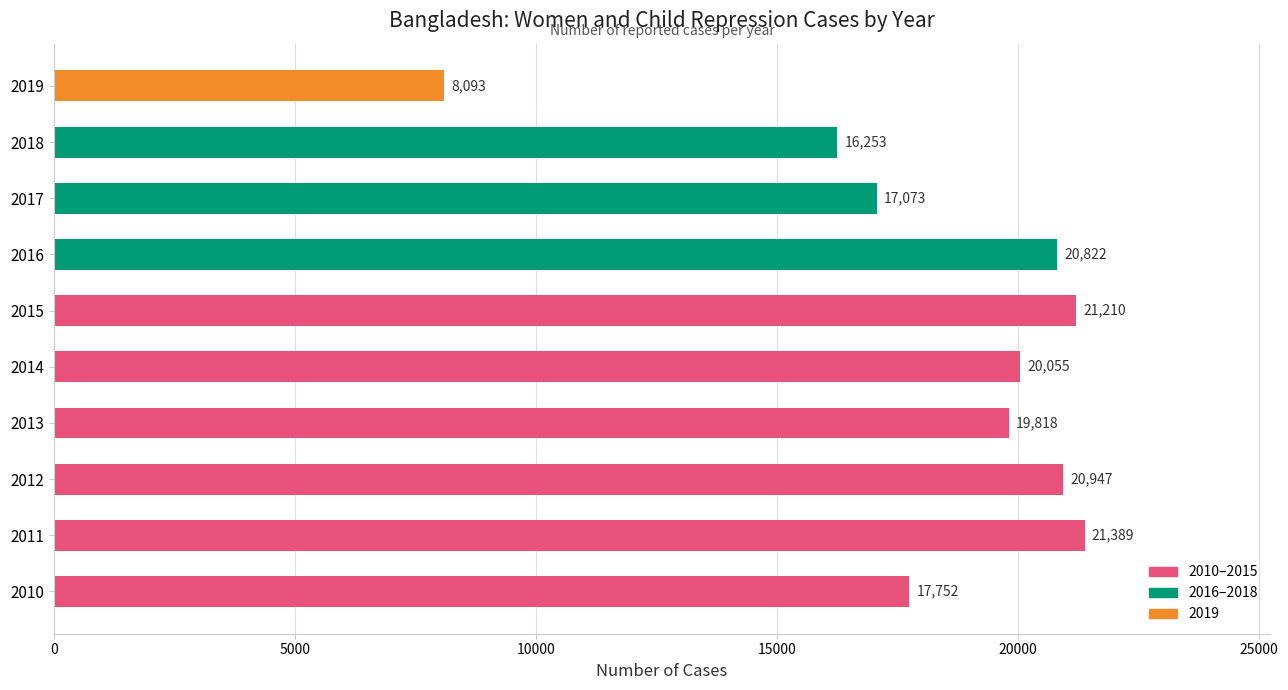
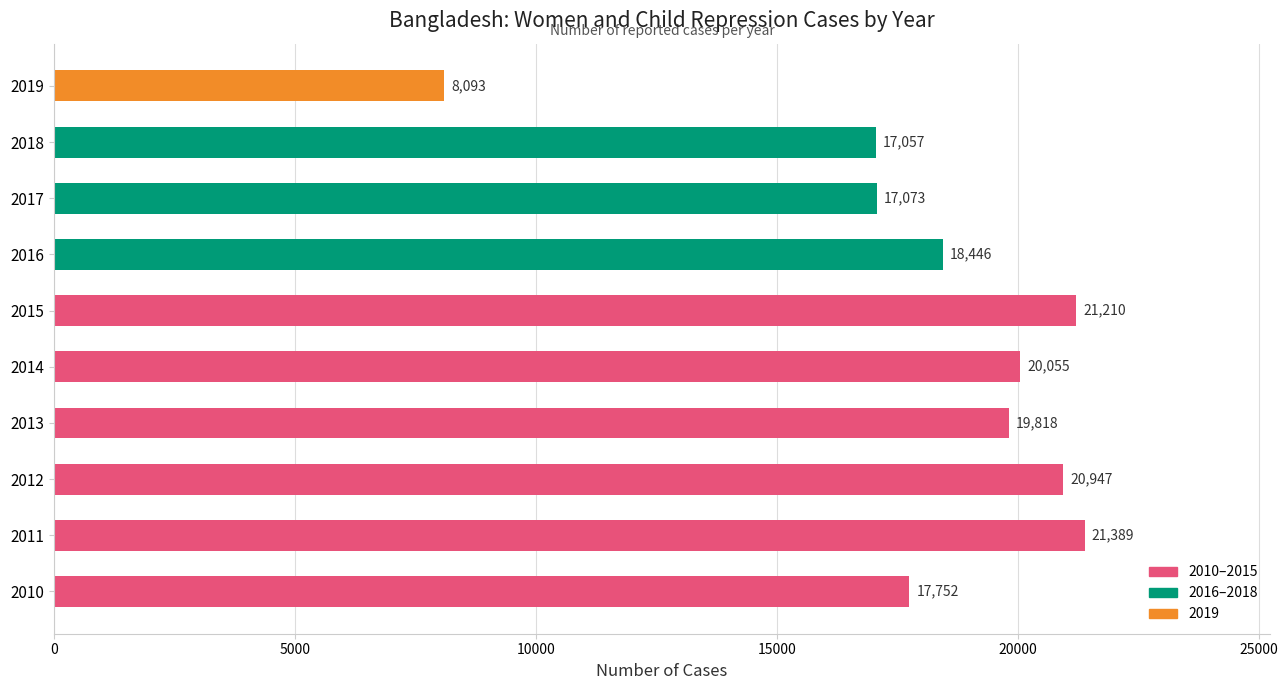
2018: 16,253 -> 17,057
2016: 20,822 -> 18,446
